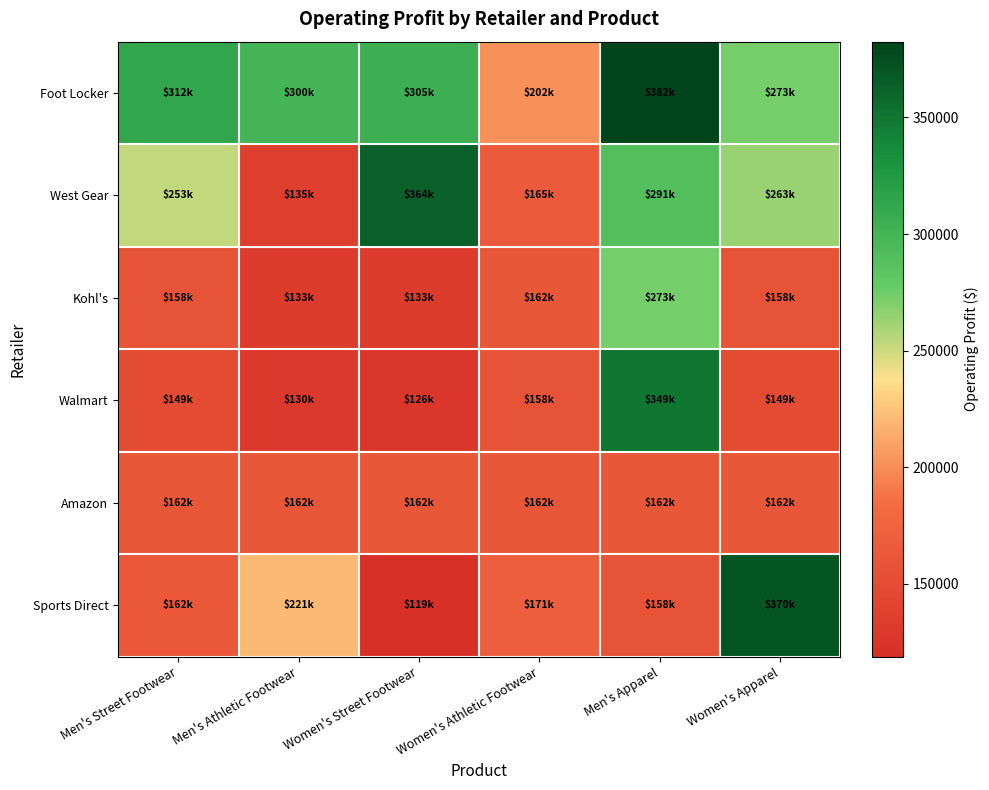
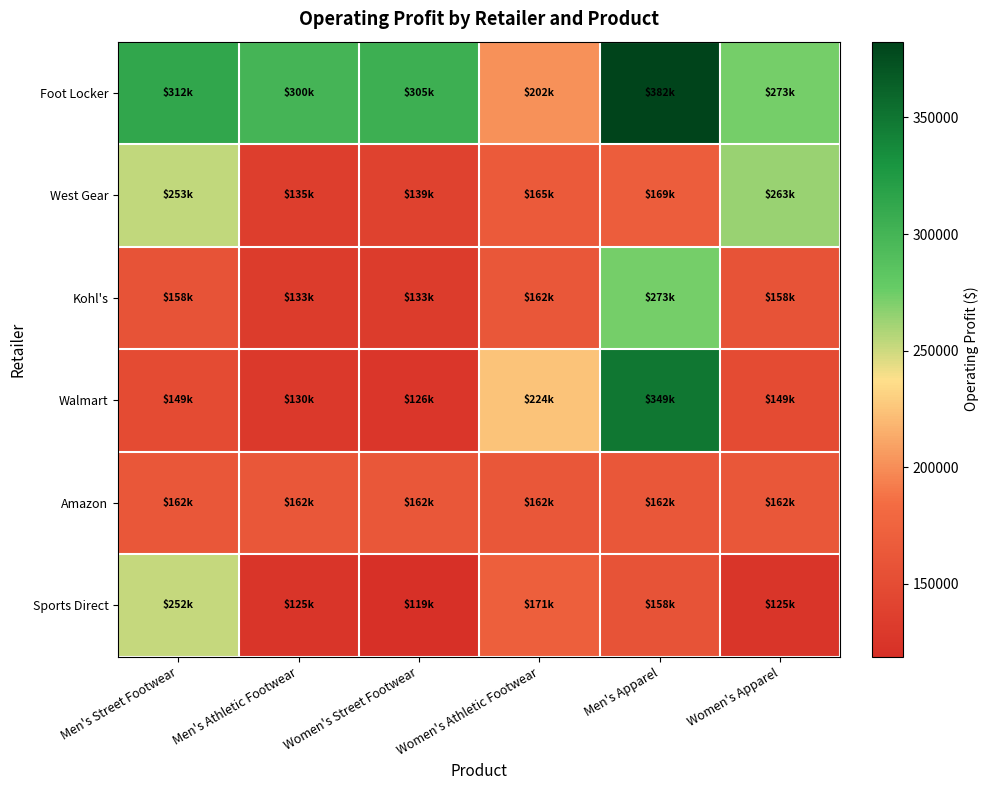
West Gear, Women's Street Footwear: $364k -> $139k
West Gear, Men's Apparel: $291k -> $169k
Walmart, Women's Athletic Footwear: $158k -> $224k
Sports Direct, Men's Street Footwear: $162k -> $252k
Sports Direct, Men's Athletic Footwear: $221k -> $125k
Sports Direct, Women's Apparel: $370k -> $125k
